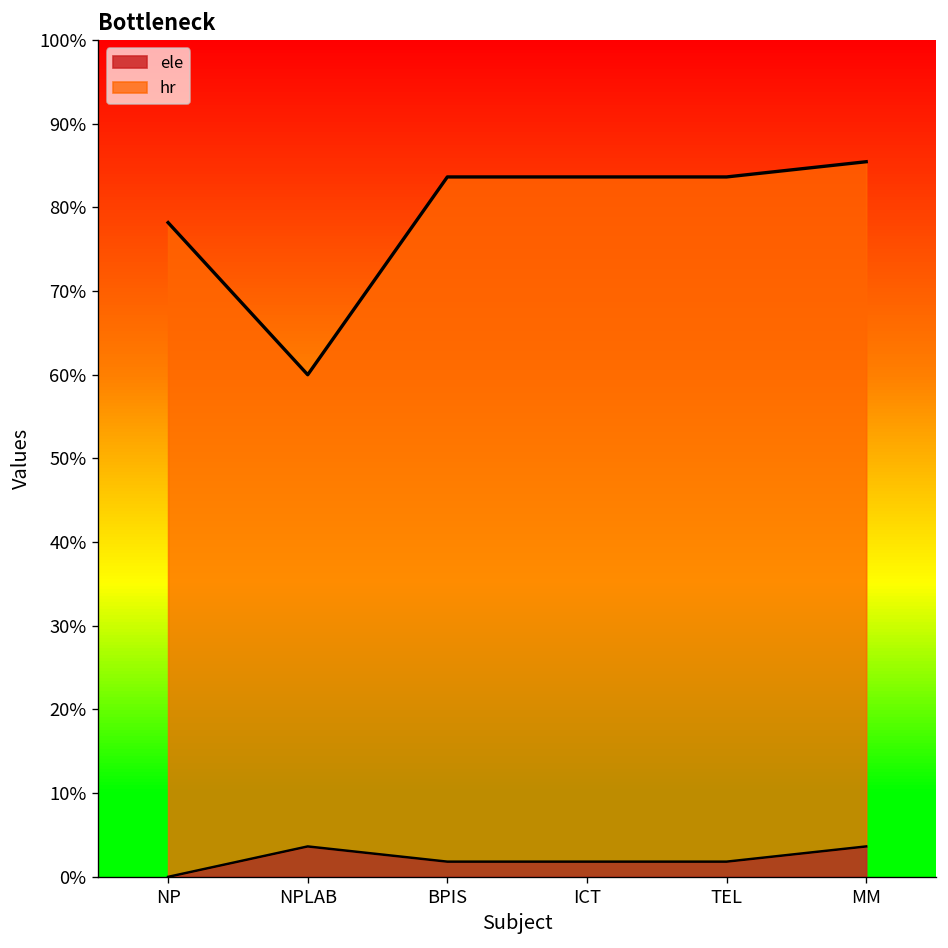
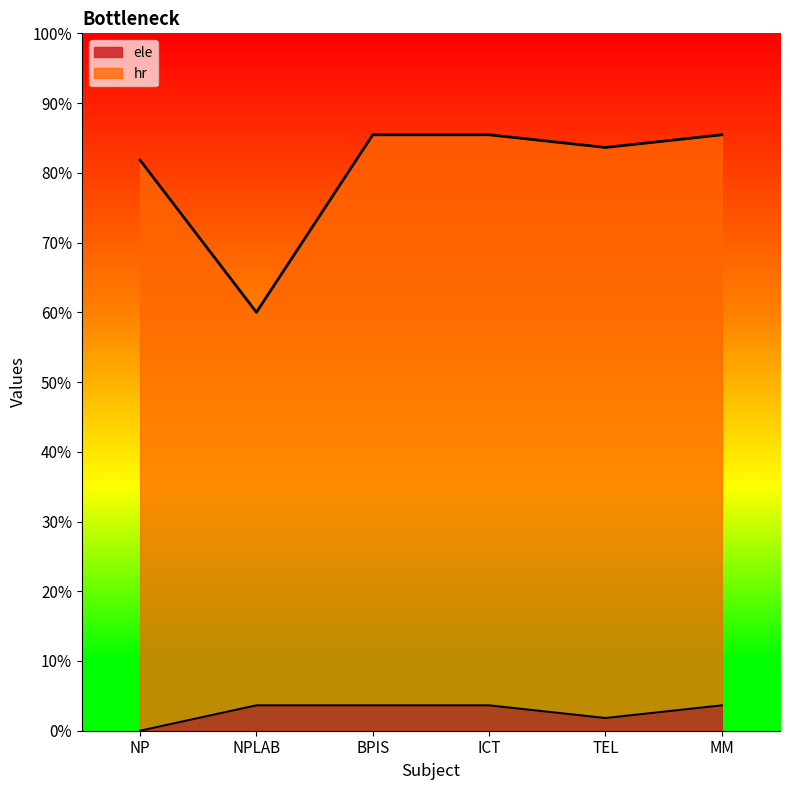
hr, NP: 78% -> 82%
ele, BPIS: 2% -> 4%
ele, ICT: 2% -> 4%
